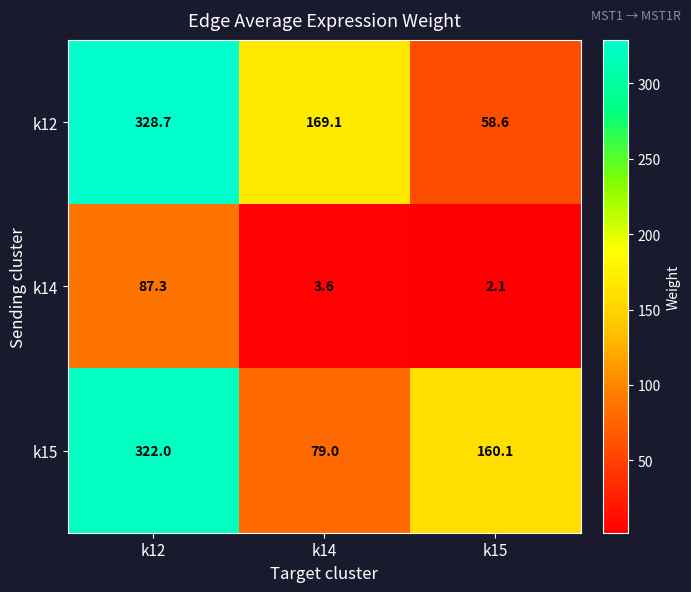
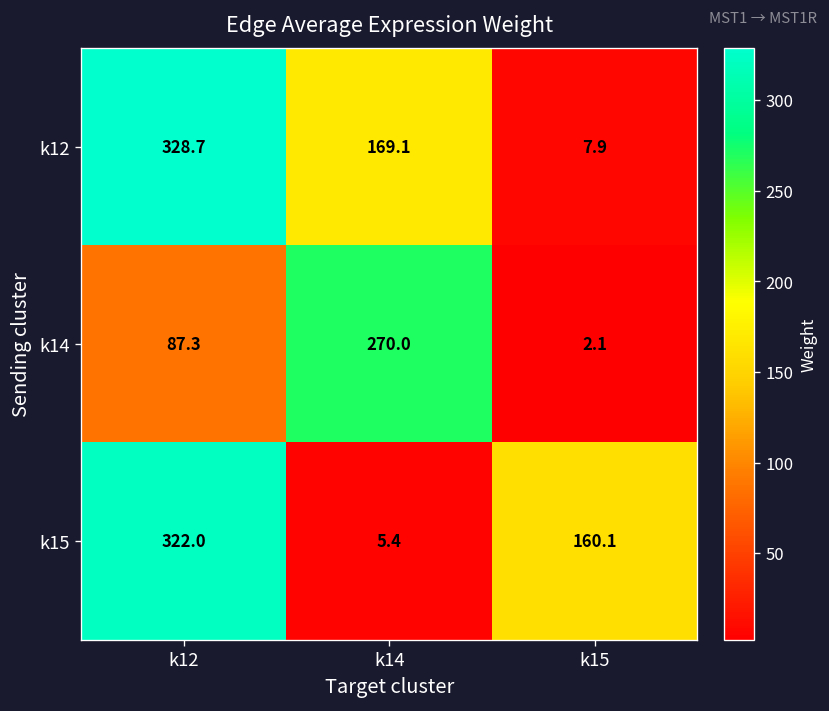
k12, k15: 58.6 -> 7.9
k14, k14: 3.6 -> 270.0
k15, k14: 79.0 -> 5.4
